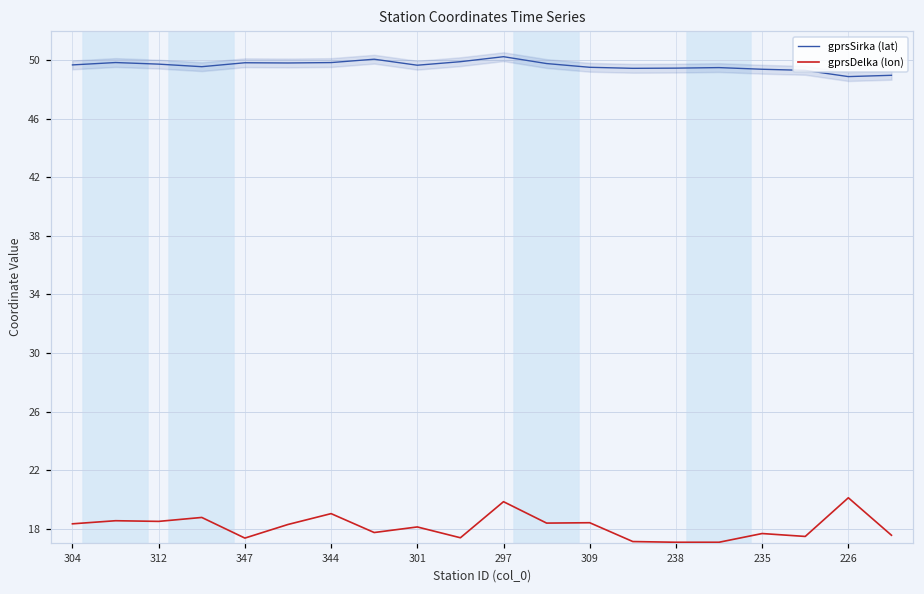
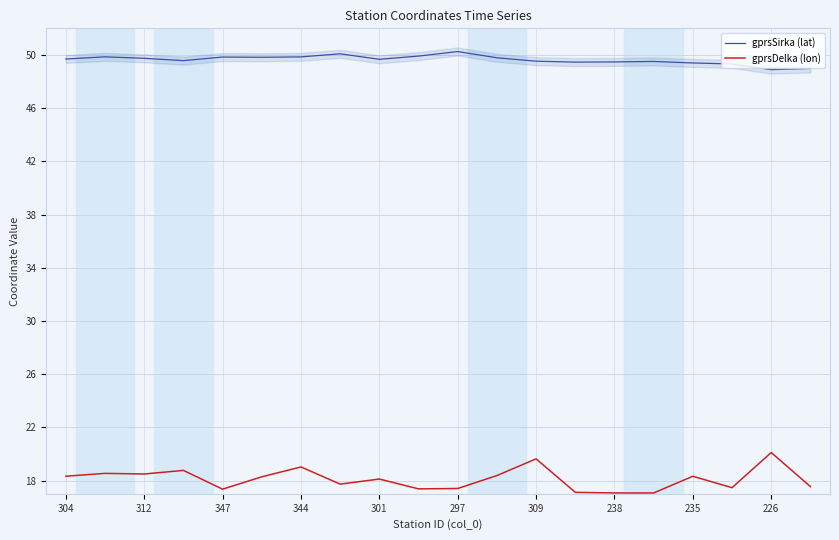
gprsDelka (lon), 297: 19.8 -> 17.4
gprsDelka (lon), 309: 18.4 -> 19.6
gprsDelka (lon), 235: 17.7 -> 18.3
